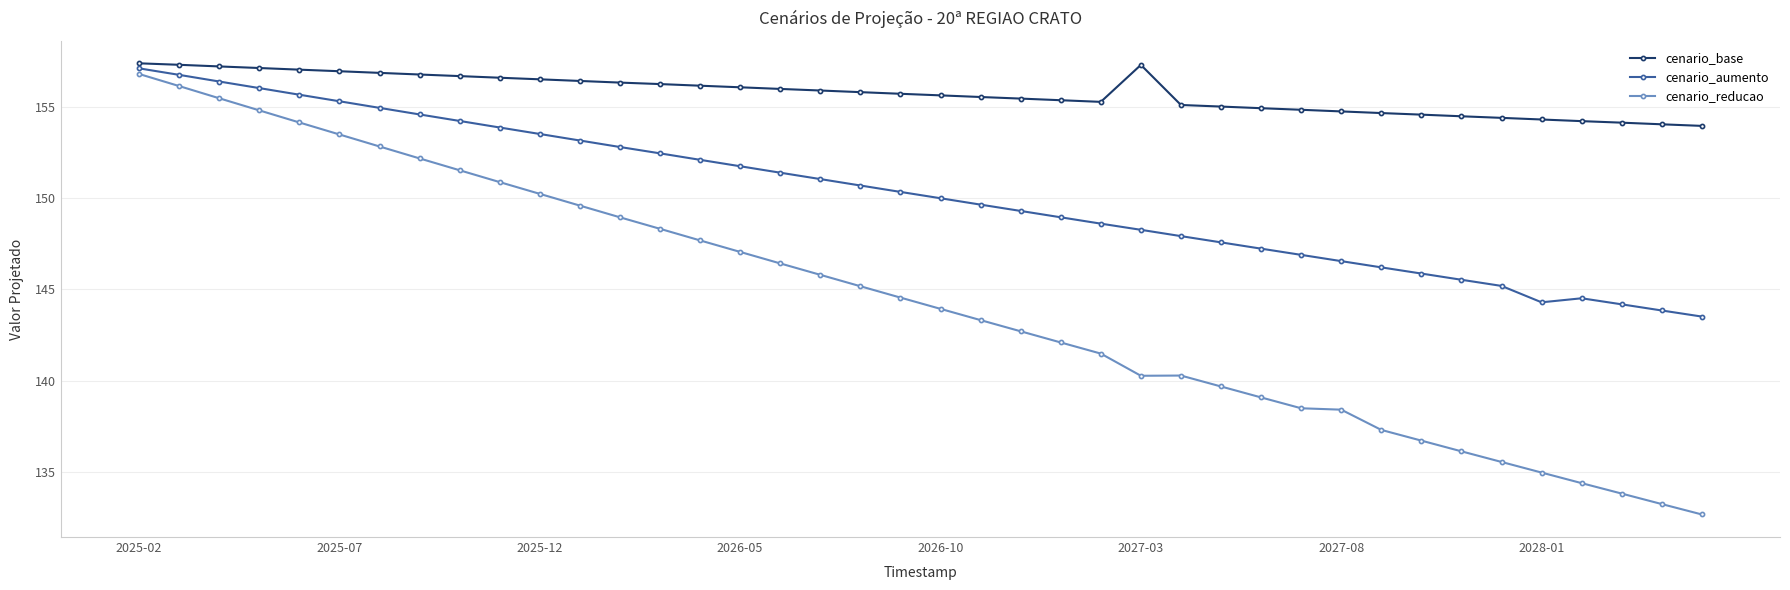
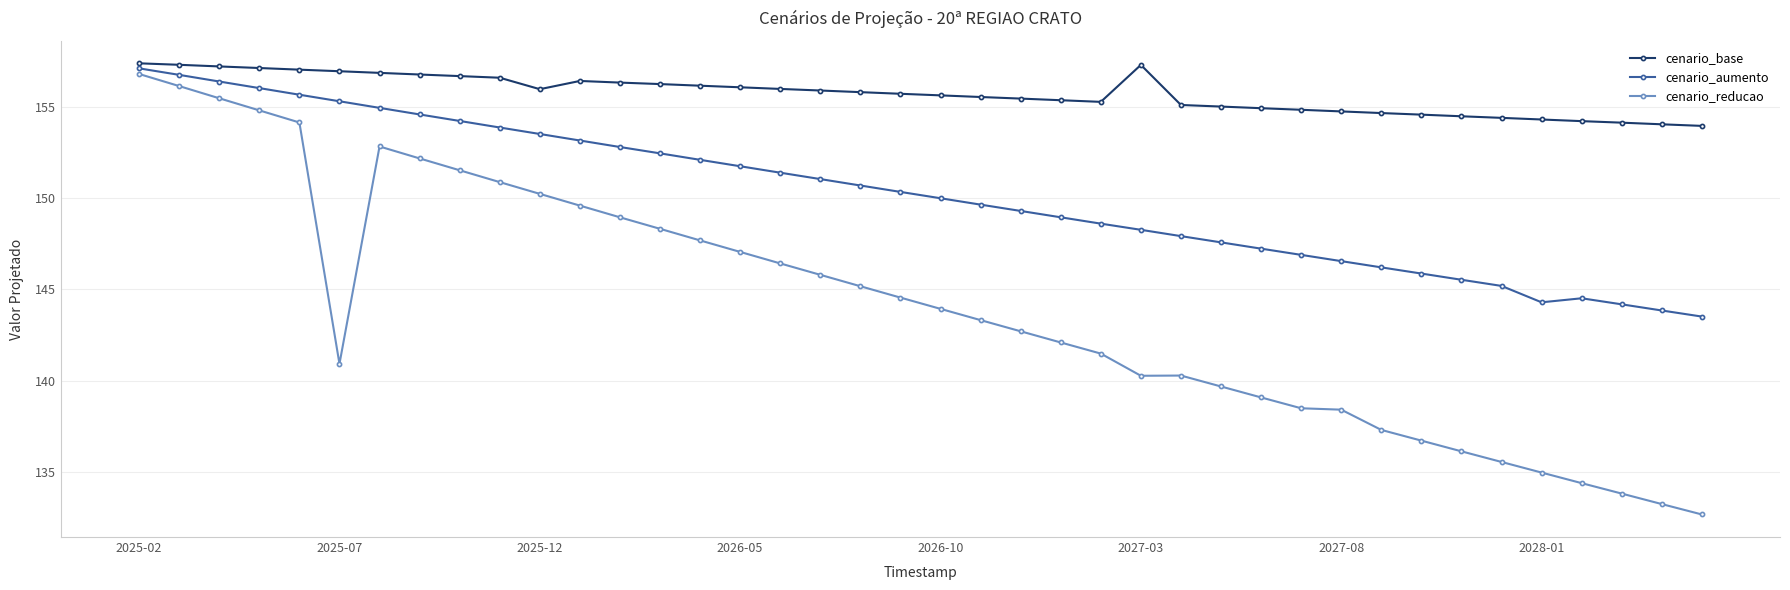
cenario_reducao, 2025-07: 153.5 -> 140.9
cenario_base, 2025-12: 156.5 -> 156.0
